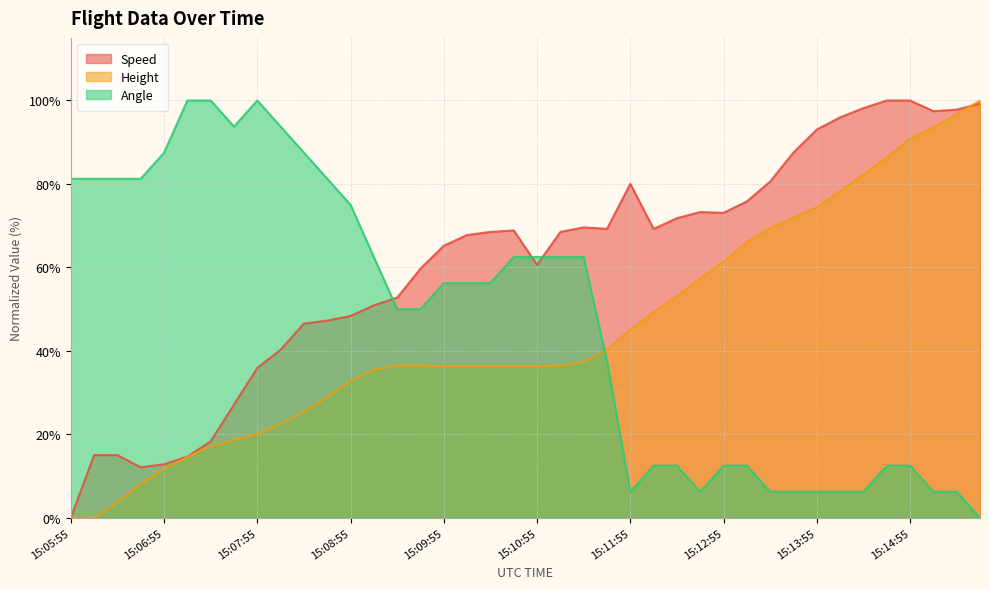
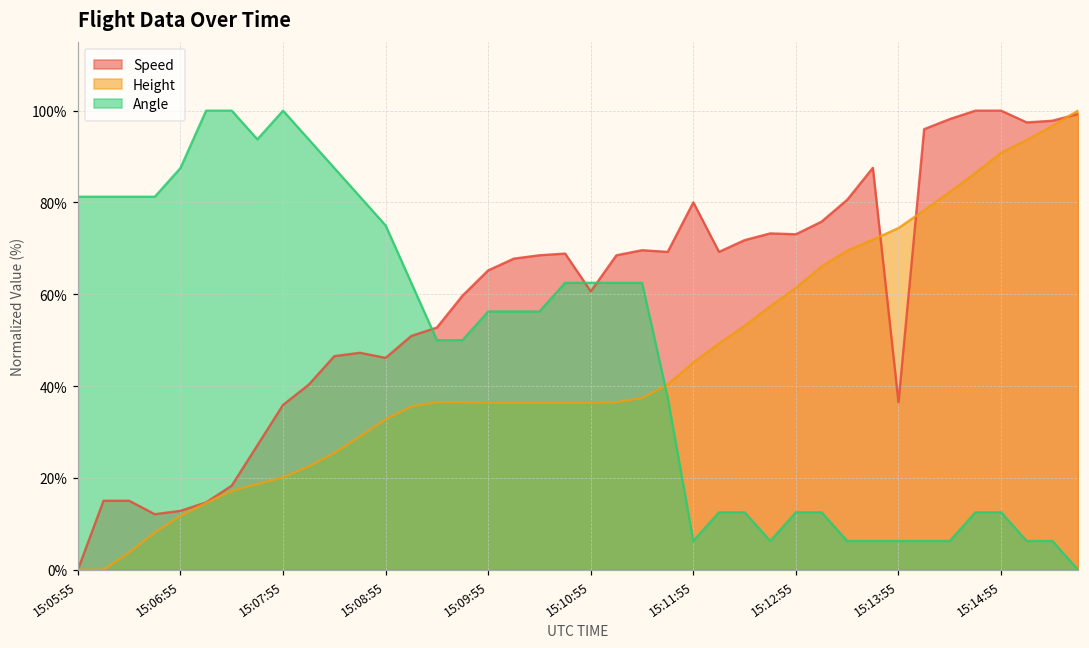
Speed, 15:08:55: 48% -> 46%
Speed, 15:13:55: 93% -> 36%
